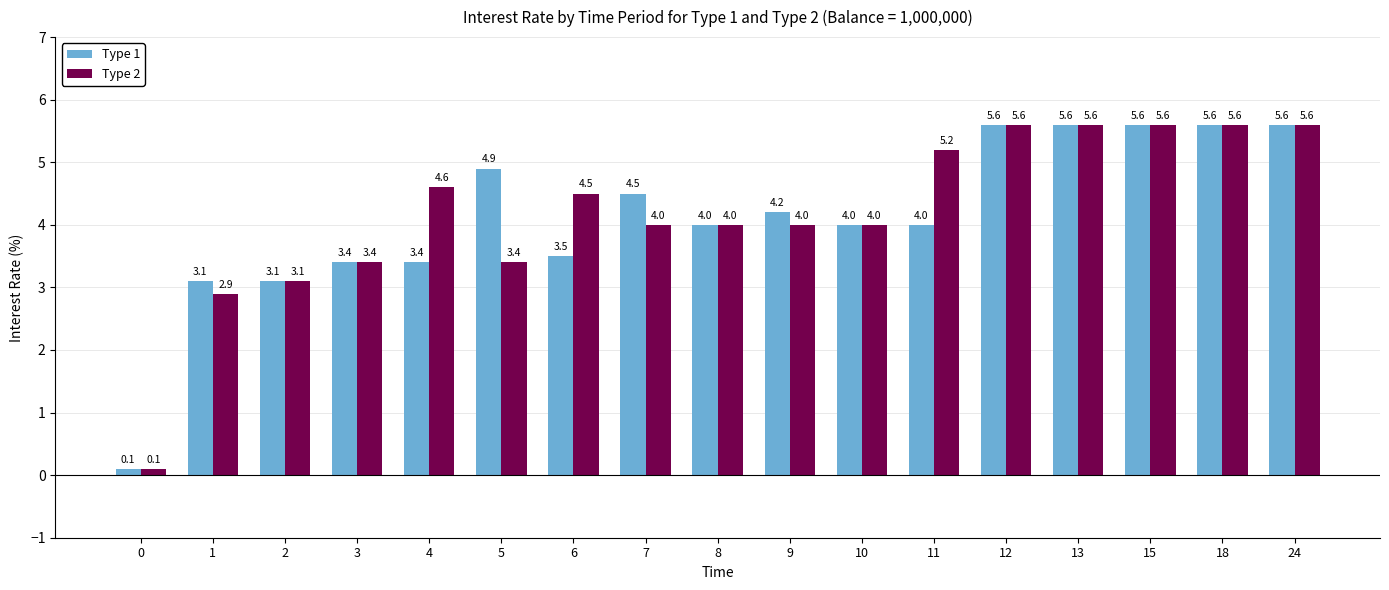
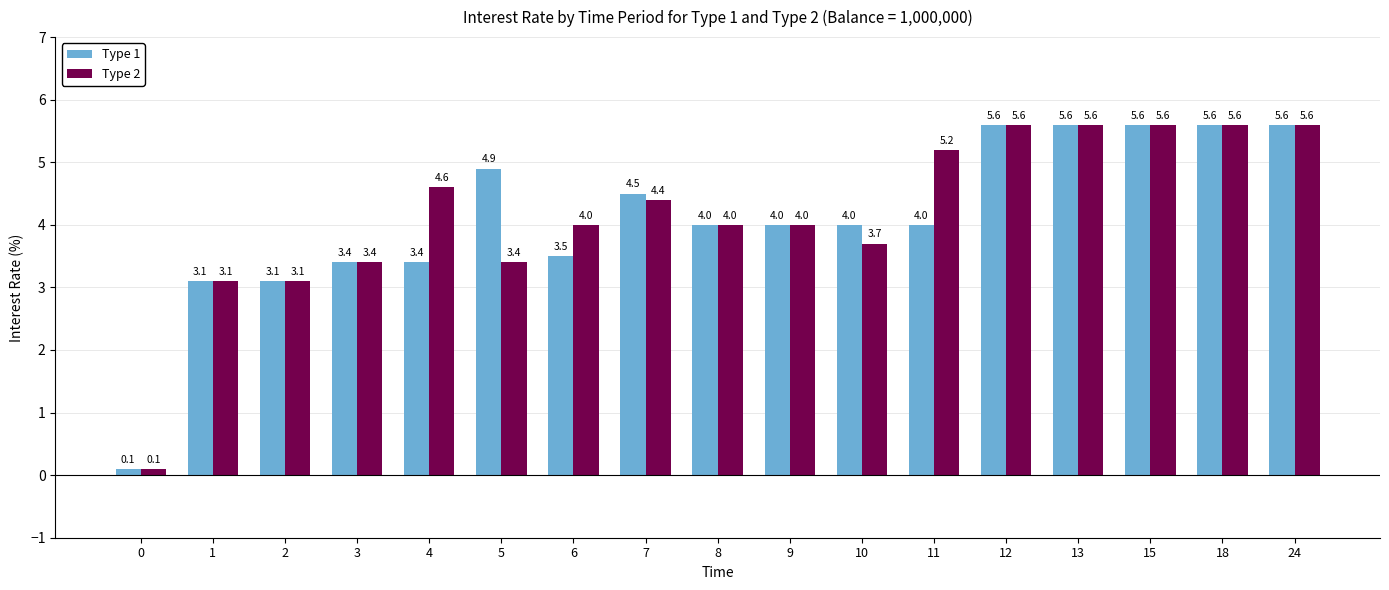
Type 2, 1: 2.9 -> 3.1
Type 2, 6: 4.5 -> 4.0
Type 2, 7: 4.0 -> 4.4
Type 1, 9: 4.2 -> 4.0
Type 2, 10: 4.0 -> 3.7
